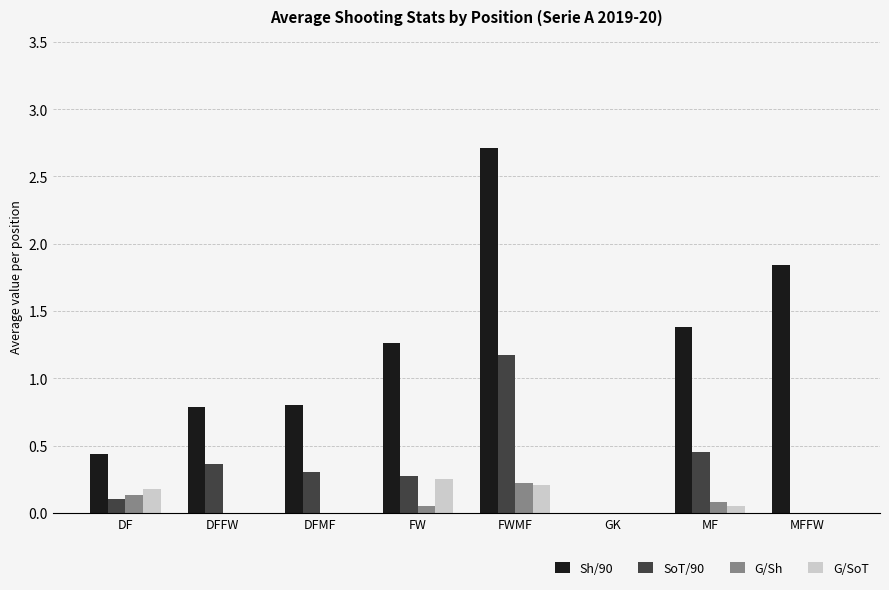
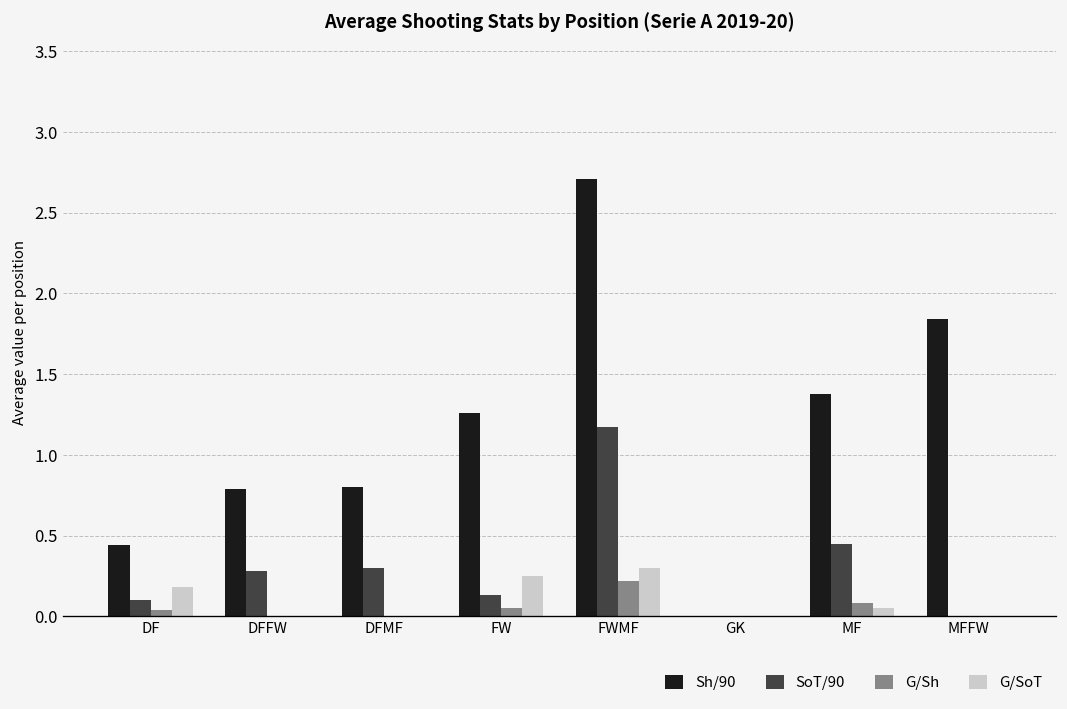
G/Sh, DF: 0.13 -> 0.04
SoT/90, DFFW: 0.36 -> 0.28
SoT/90, FW: 0.27 -> 0.13
G/SoT, FWMF: 0.21 -> 0.30
